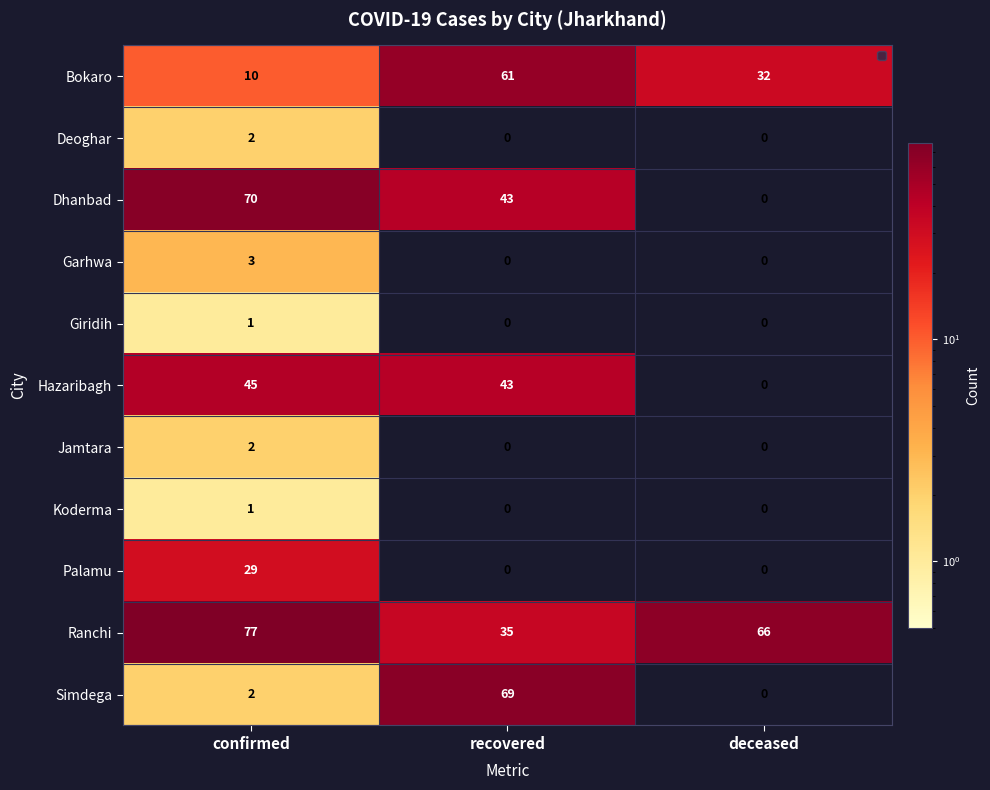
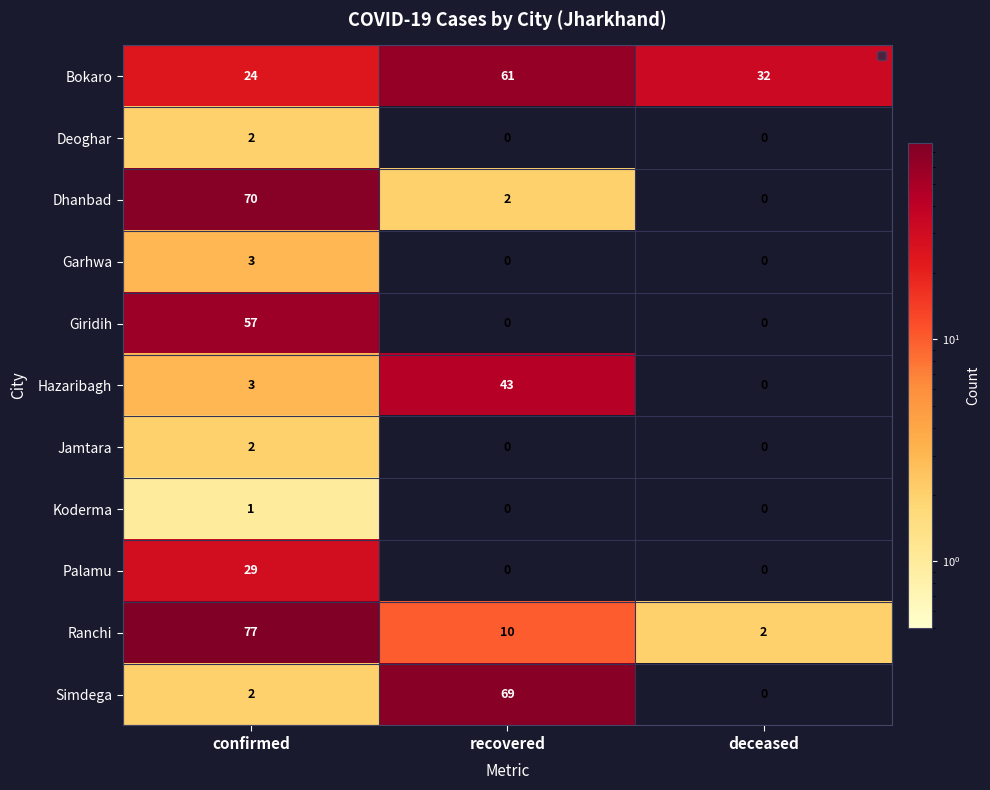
Bokaro, confirmed: 10 -> 24
Dhanbad, recovered: 43 -> 2
Giridih, confirmed: 1 -> 57
Hazaribagh, confirmed: 45 -> 3
Ranchi, recovered: 35 -> 10
Ranchi, deceased: 66 -> 2
